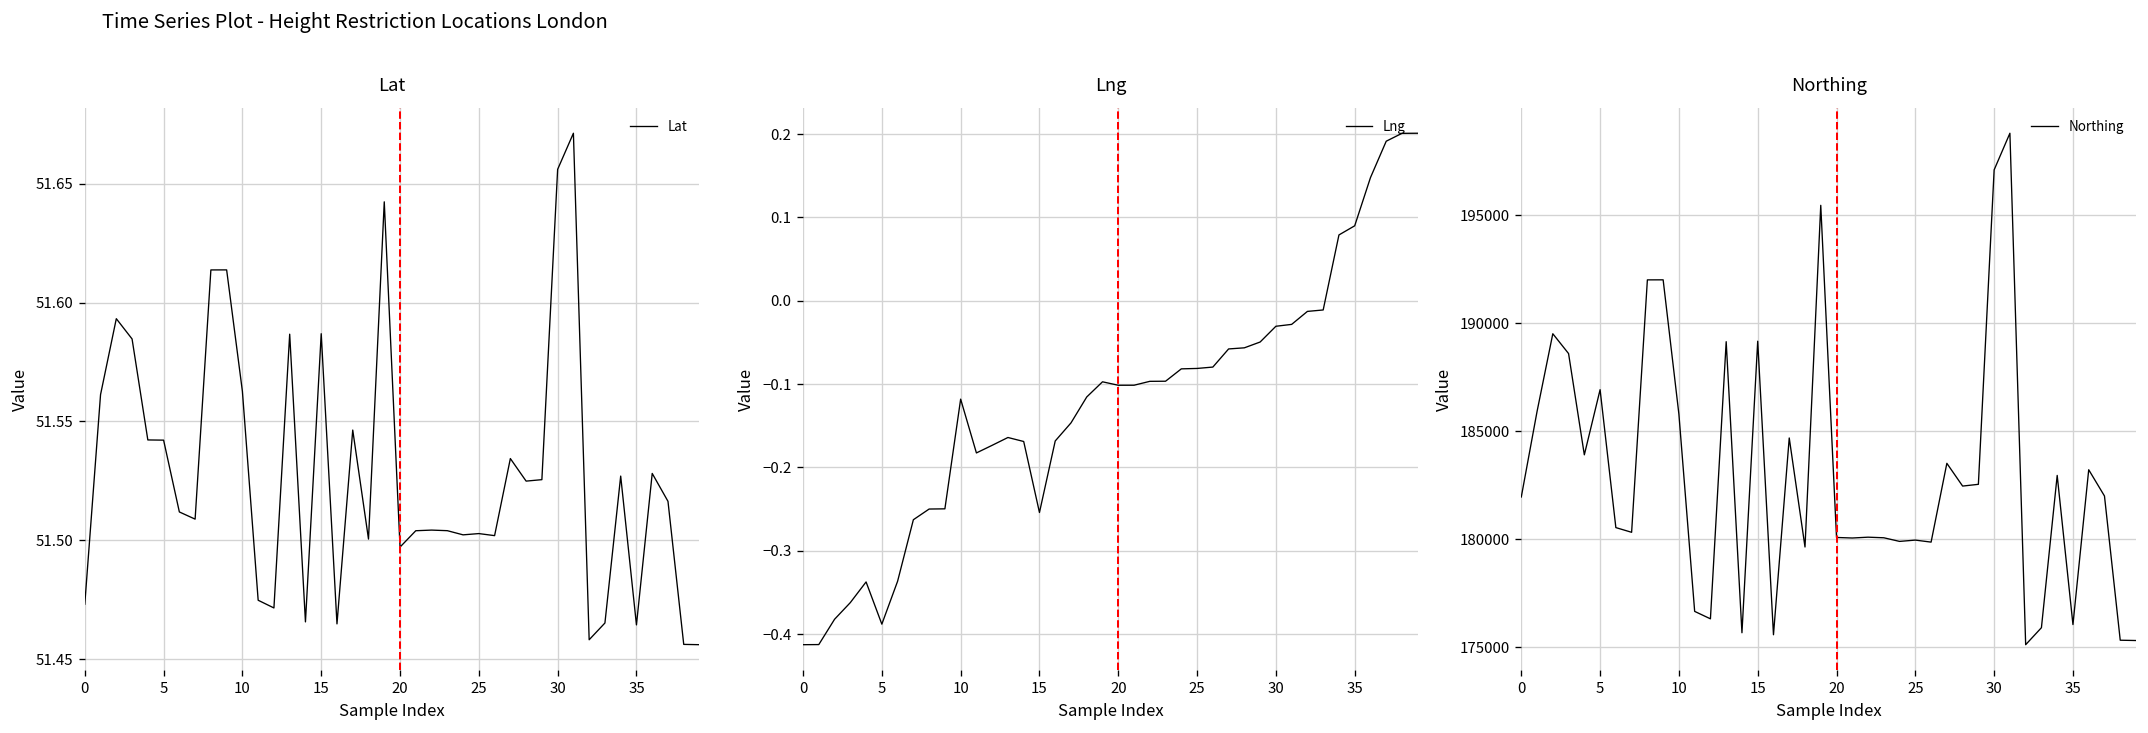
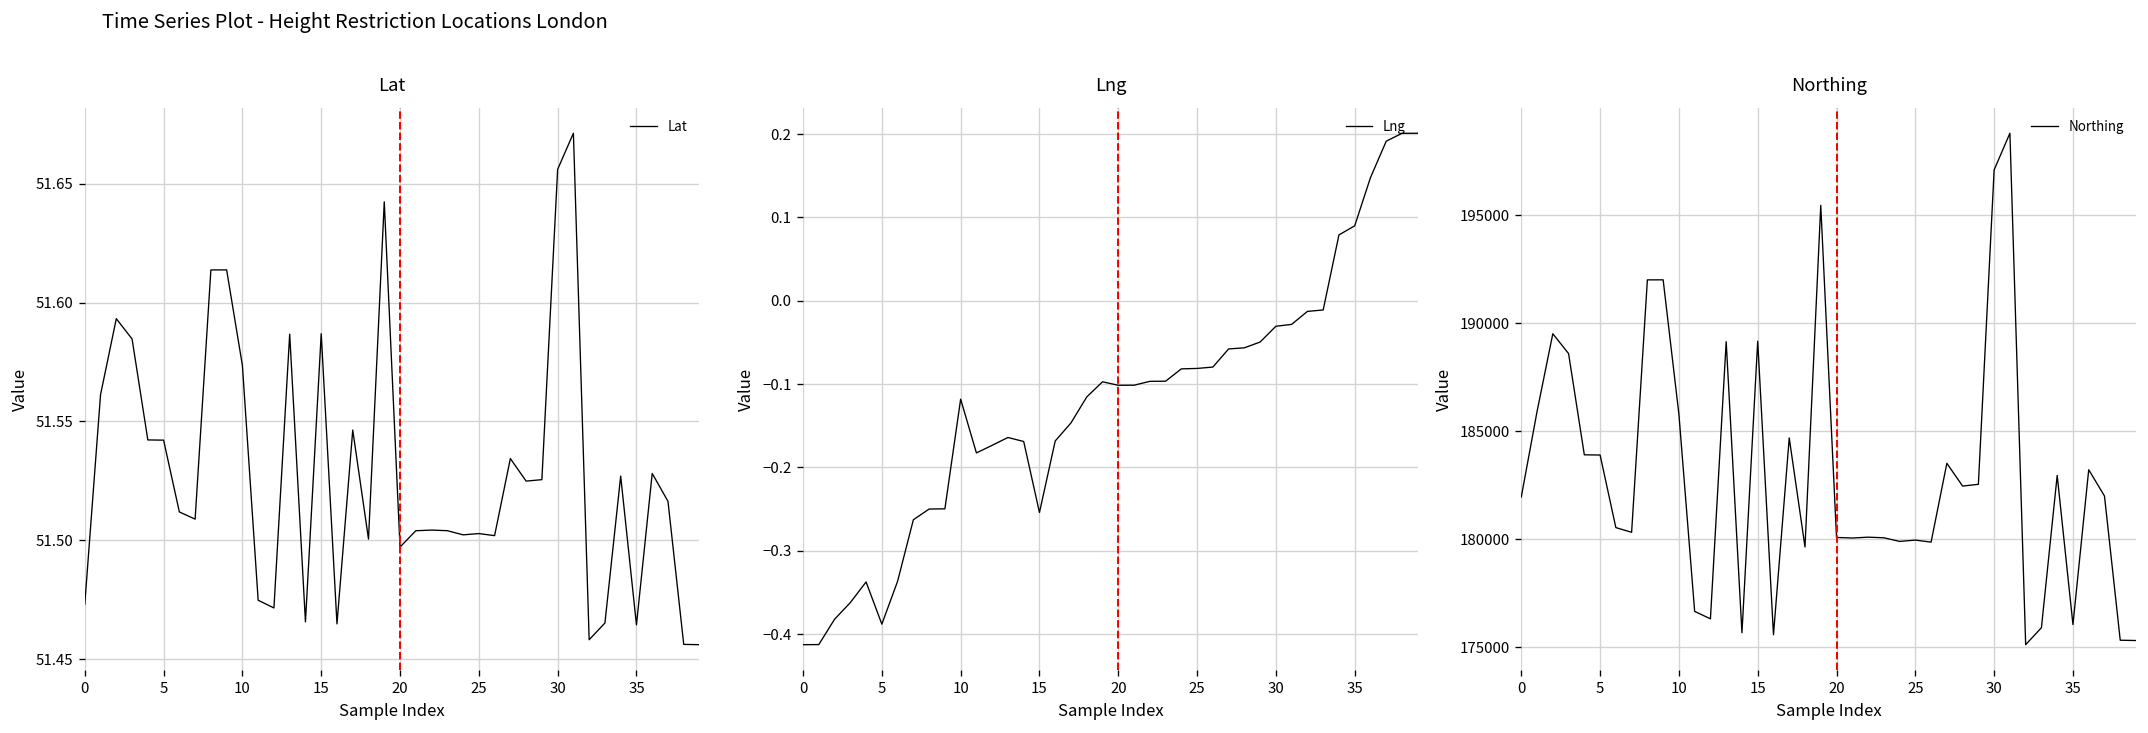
Lat, 10: 51.563 -> 51.574
Northing, 5: 186900 -> 183900
